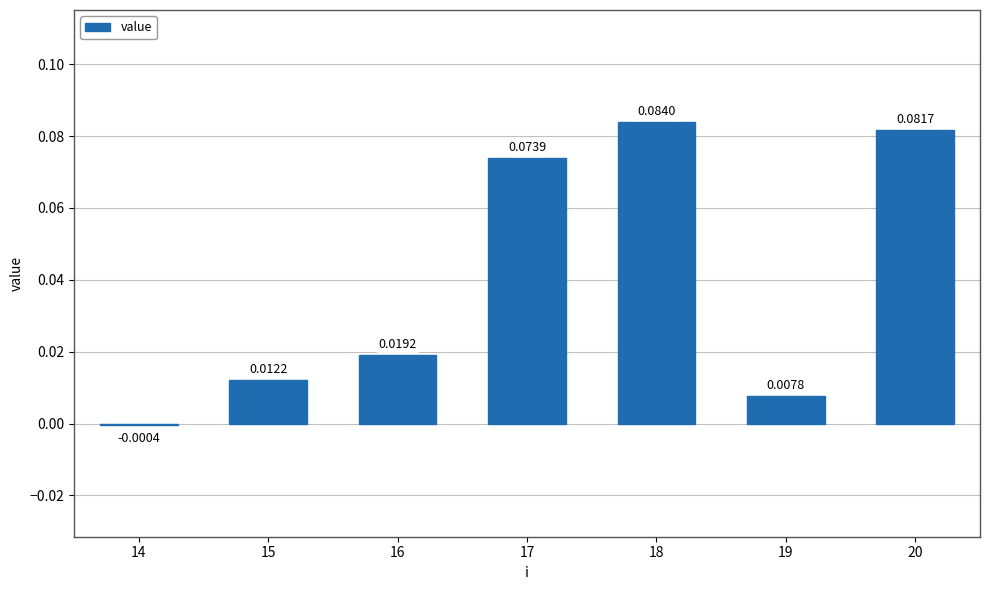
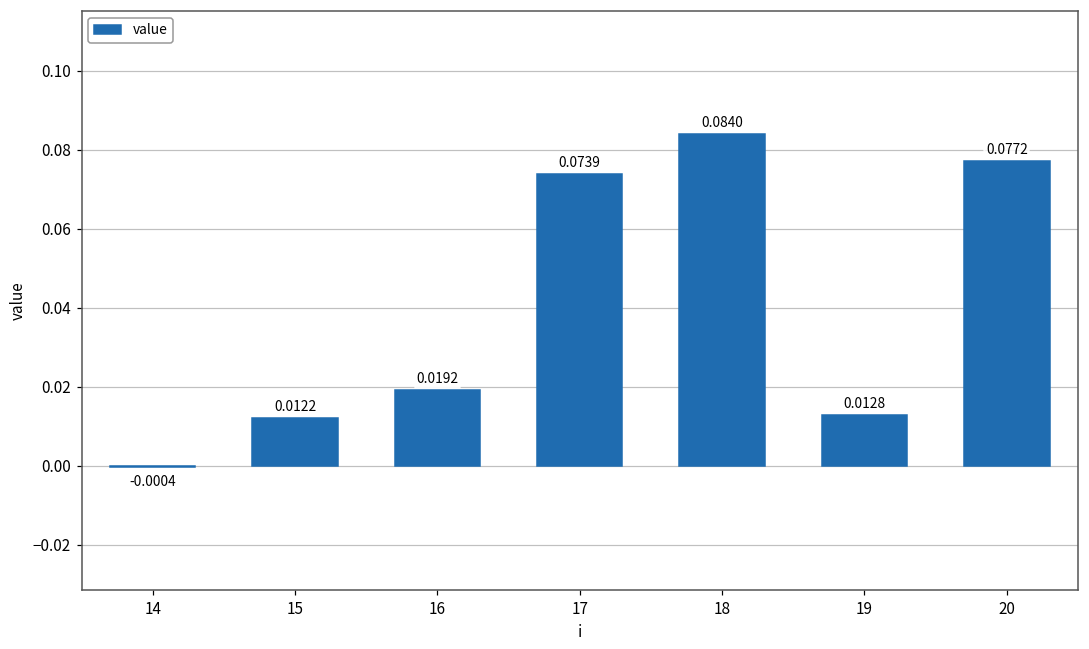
19: 0.0078 -> 0.0128
20: 0.0817 -> 0.0772
